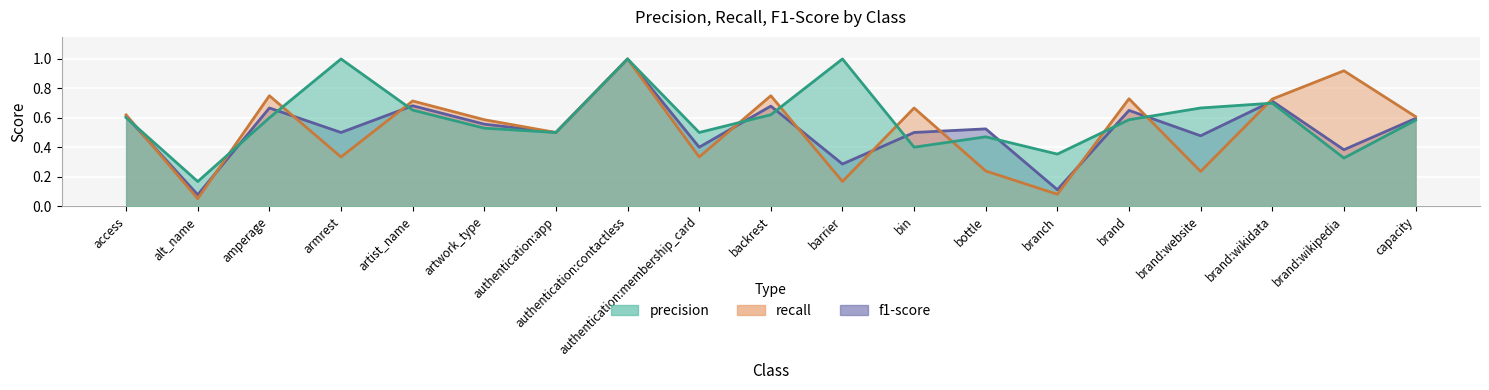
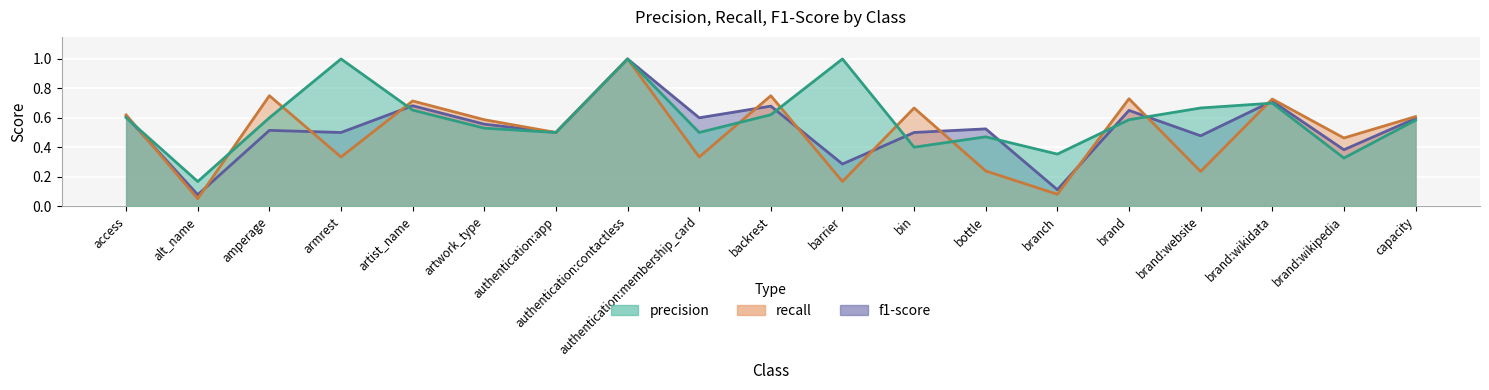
f1-score, amperage: 0.67 -> 0.51
f1-score, authentication:membership_card: 0.4 -> 0.6
recall, brand:wikipedia: 0.92 -> 0.46
